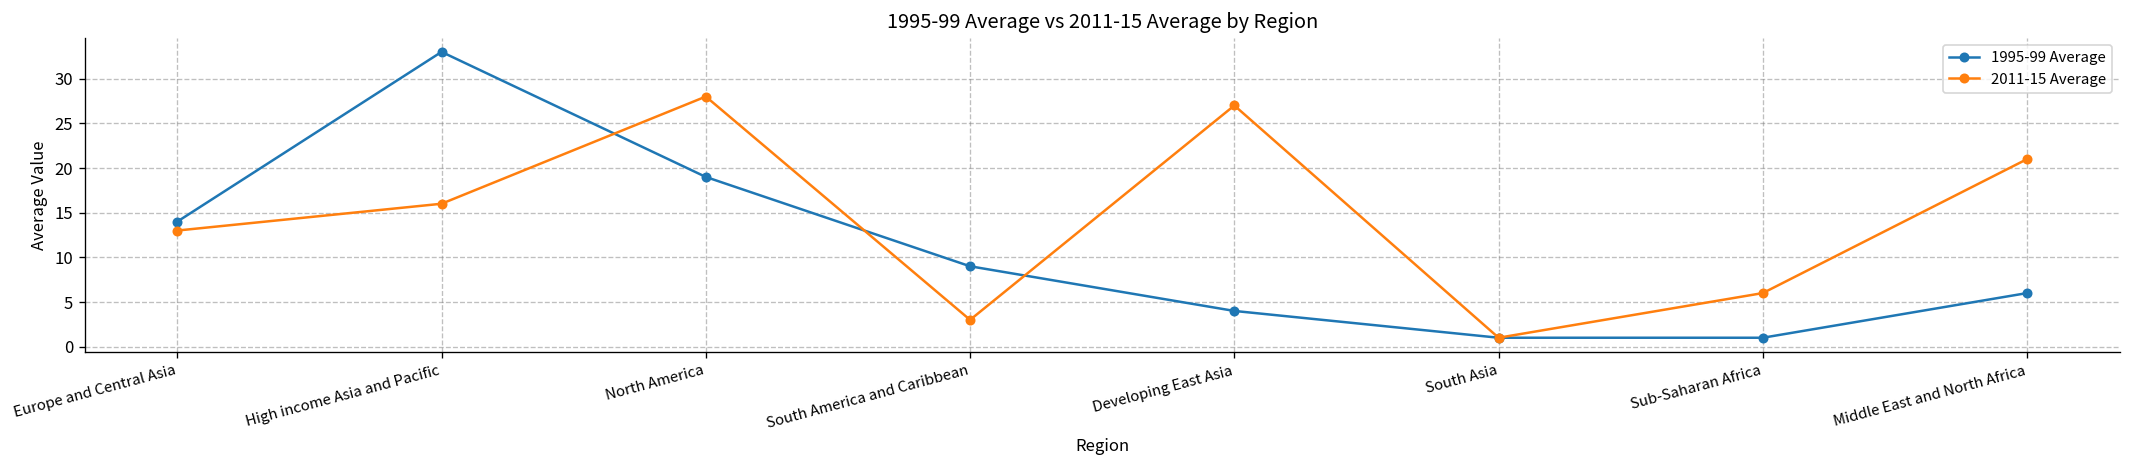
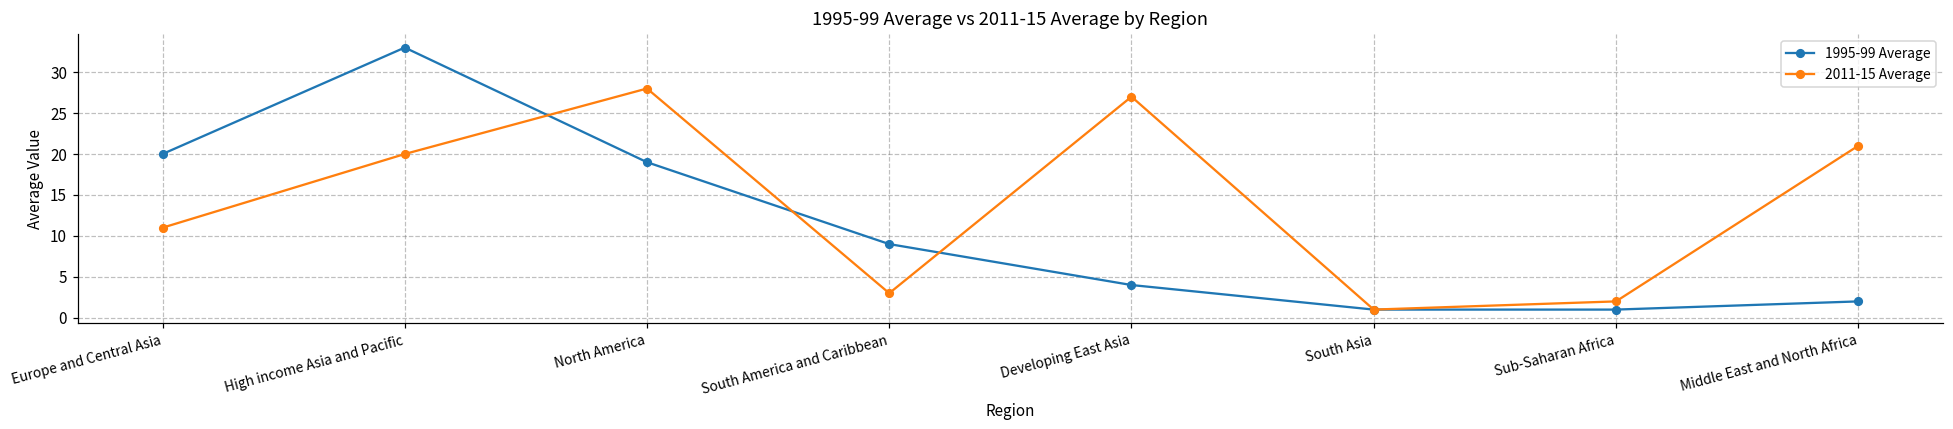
1995-99 Average, Europe and Central Asia: 14 -> 20
2011-15 Average, Europe and Central Asia: 13 -> 11
2011-15 Average, High income Asia and Pacific: 16 -> 20
2011-15 Average, Sub-Saharan Africa: 6 -> 2
1995-99 Average, Middle East and North Africa: 6 -> 2
